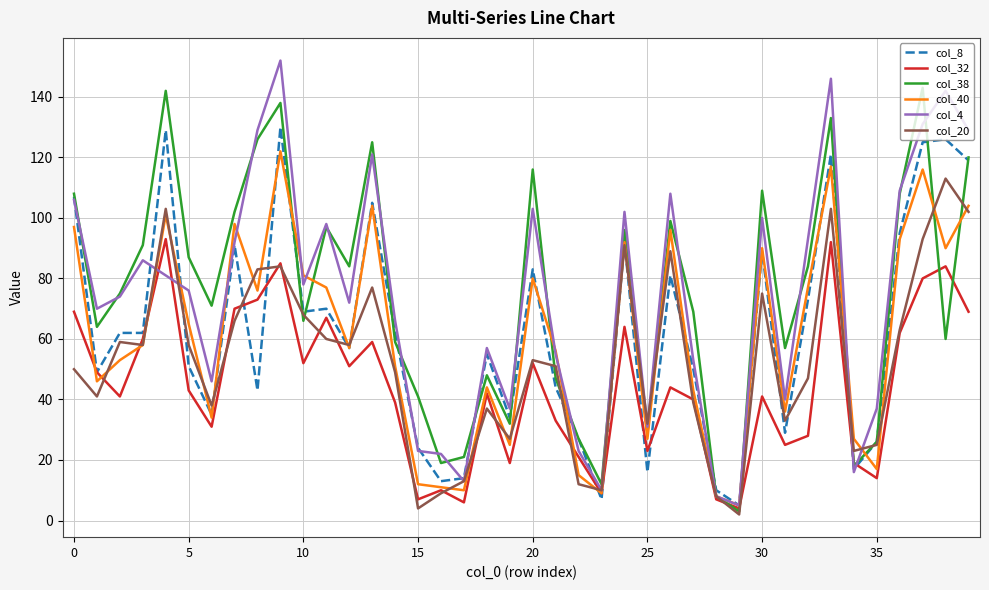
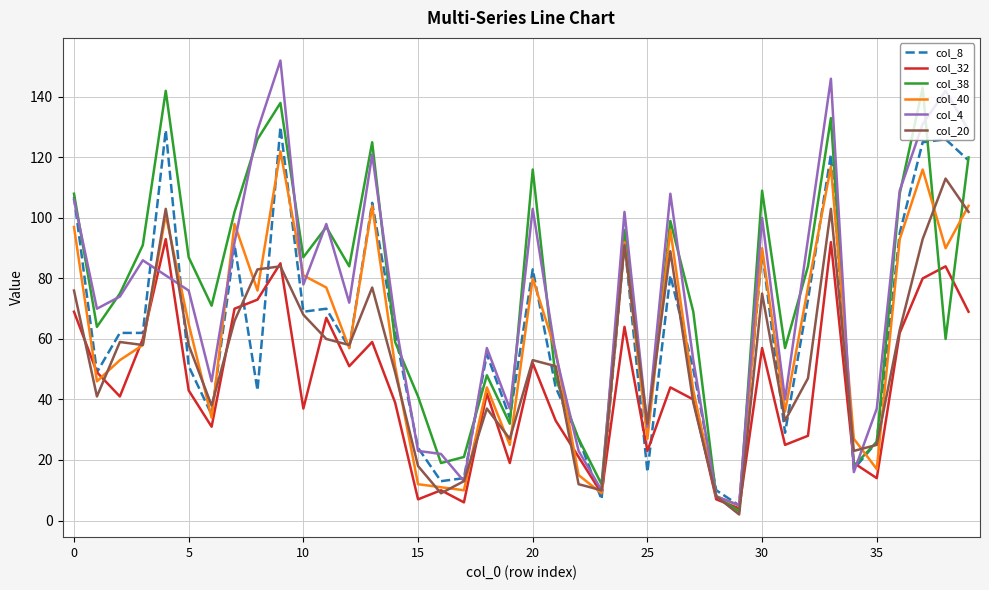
col_20, 0: 50 -> 76
col_32, 10: 52 -> 37
col_38, 10: 66 -> 87
col_20, 15: 4 -> 18
col_32, 30: 41 -> 57
